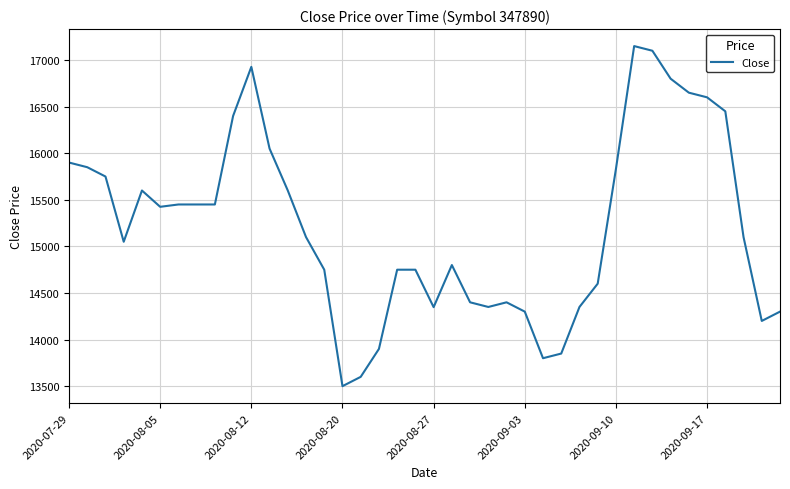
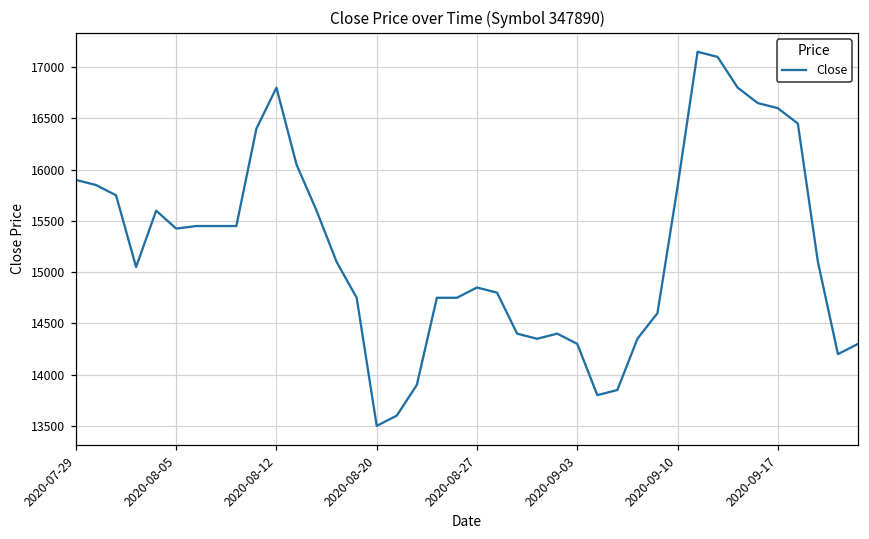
2020-08-12: 16900 -> 16800
2020-08-27: 14300 -> 14900
